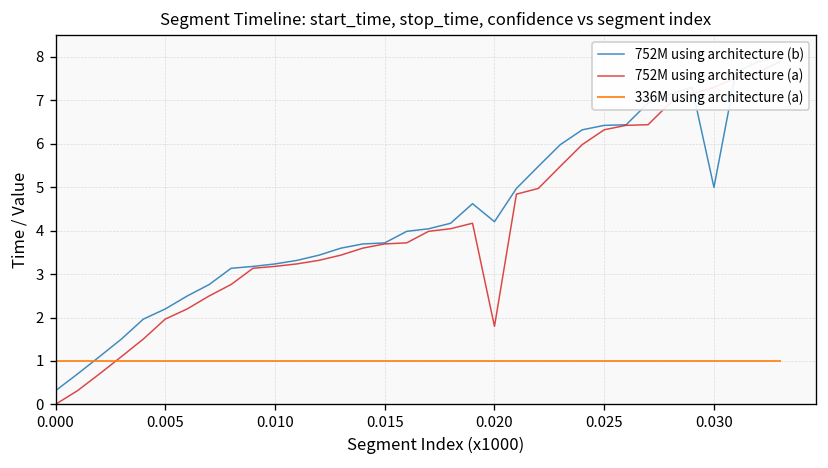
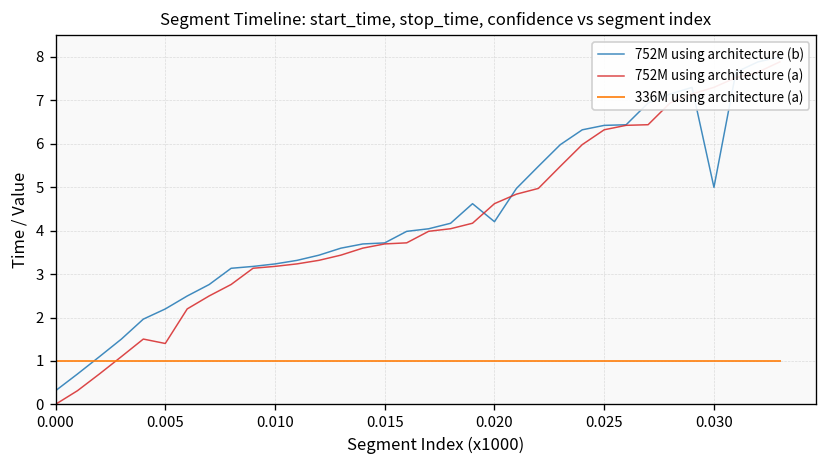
752M using architecture (a), 0.005: 2.0 -> 1.4
752M using architecture (a), 0.020: 1.8 -> 4.6
